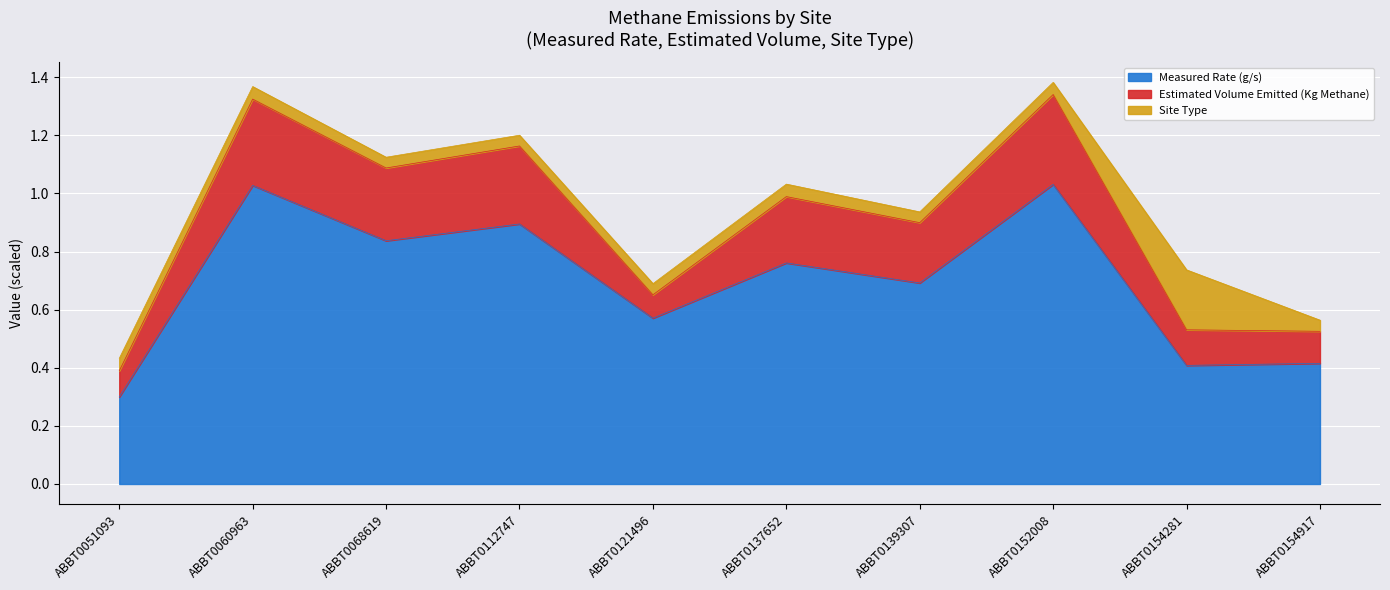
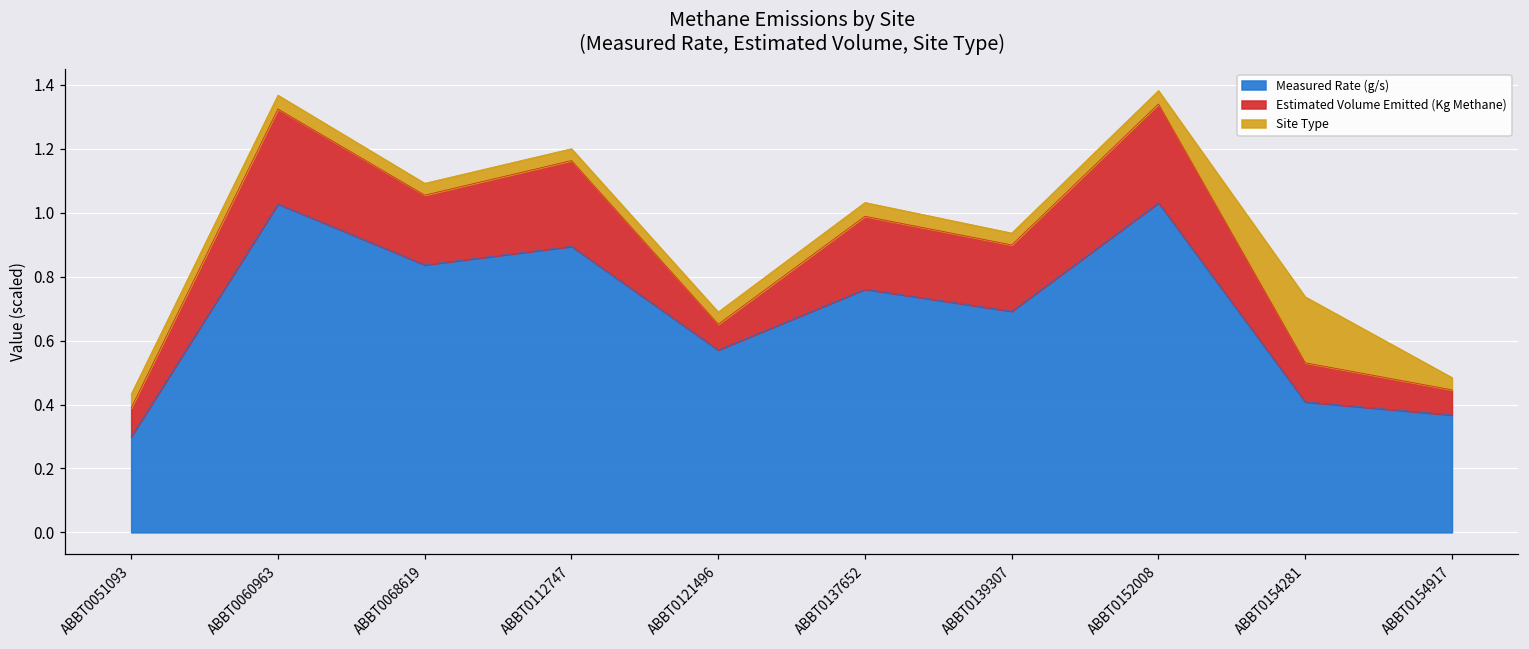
Estimated Volume Emitted (Kg Methane), ABBT0068619: 0.25 -> 0.22
Measured Rate (g/s), ABBT0154917: 0.42 -> 0.37
Estimated Volume Emitted (Kg Methane), ABBT0154917: 0.11 -> 0.08
